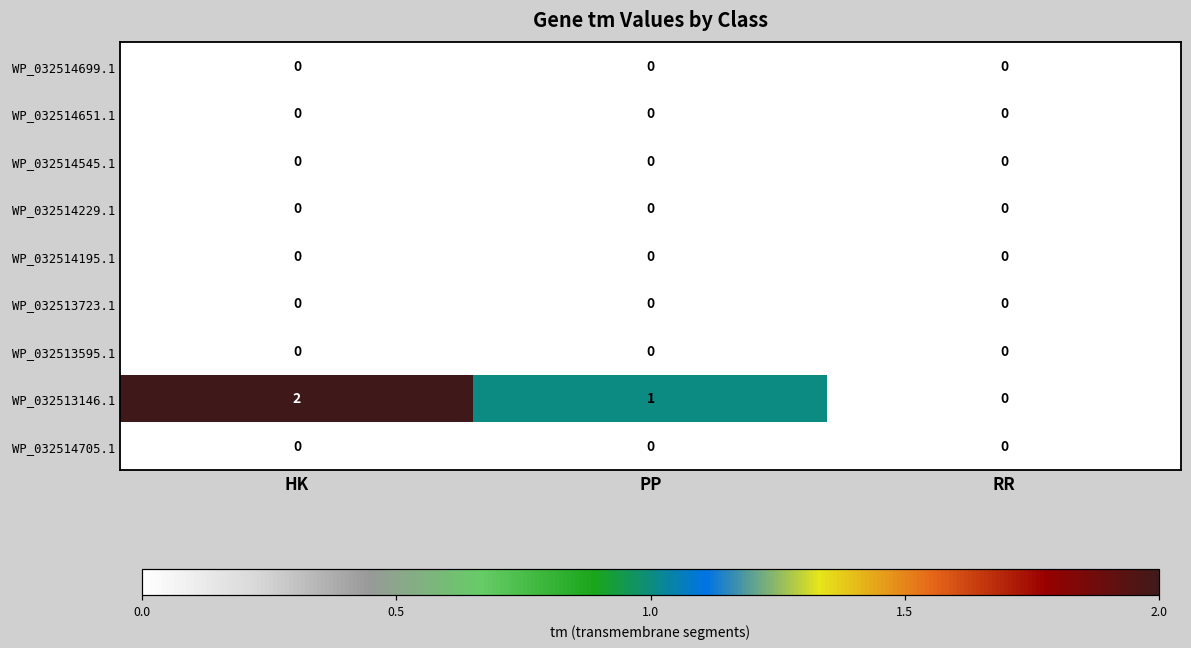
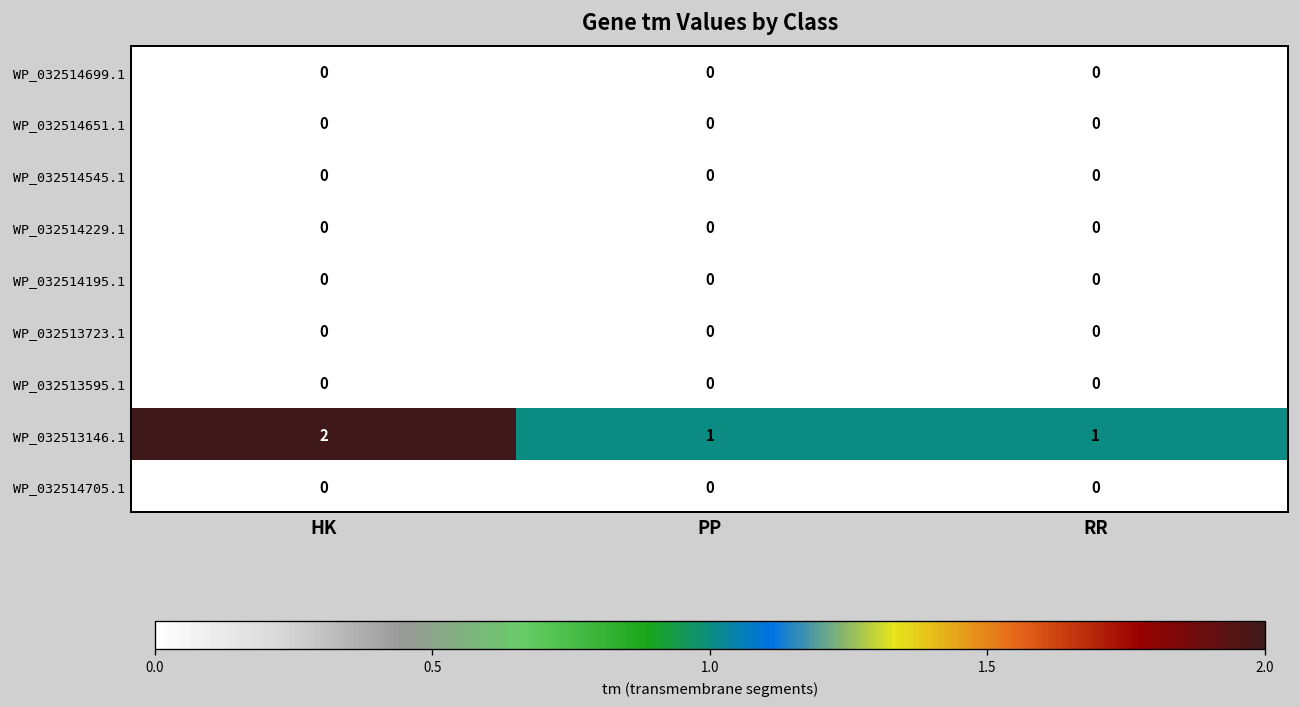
WP_032513146.1, RR: 0 -> 1
